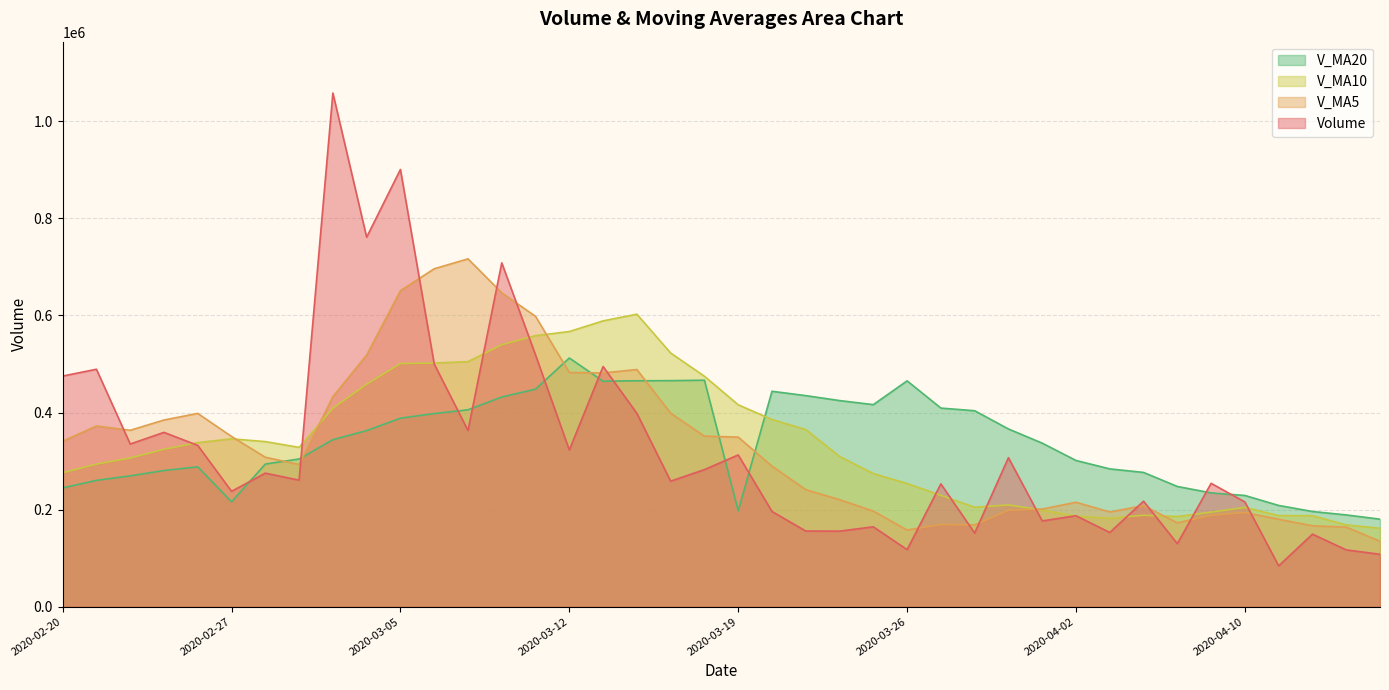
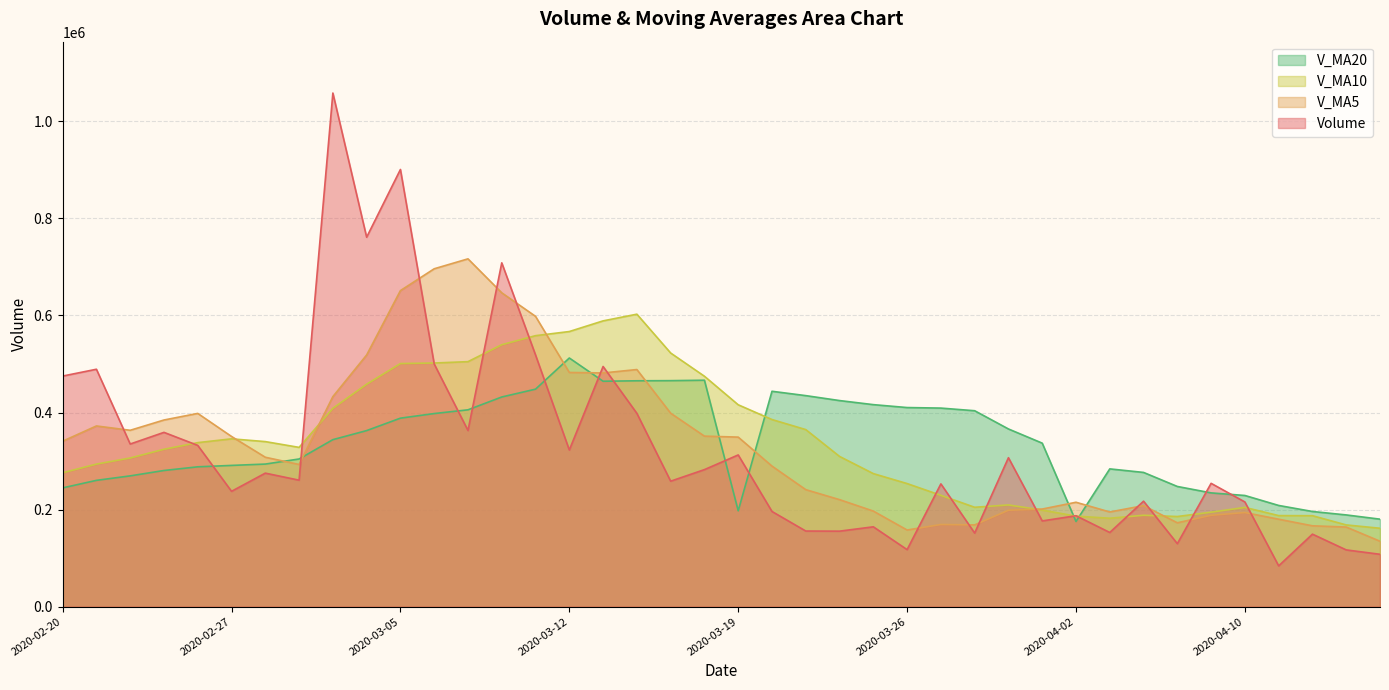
V_MA20, 2020-02-27: 220000 -> 290000
V_MA20, 2020-03-26: 470000 -> 410000
V_MA20, 2020-04-02: 300000 -> 180000
